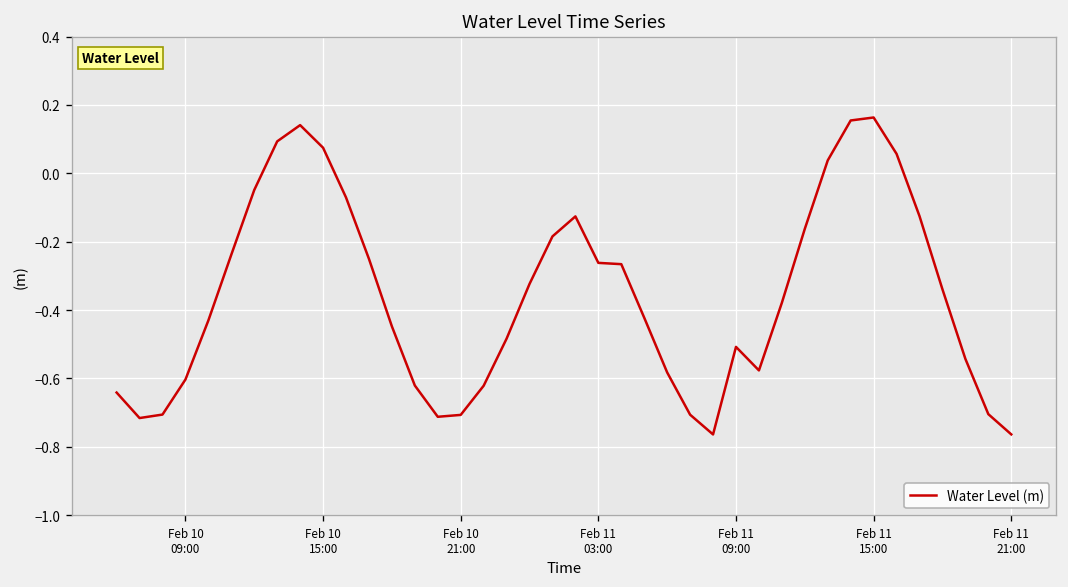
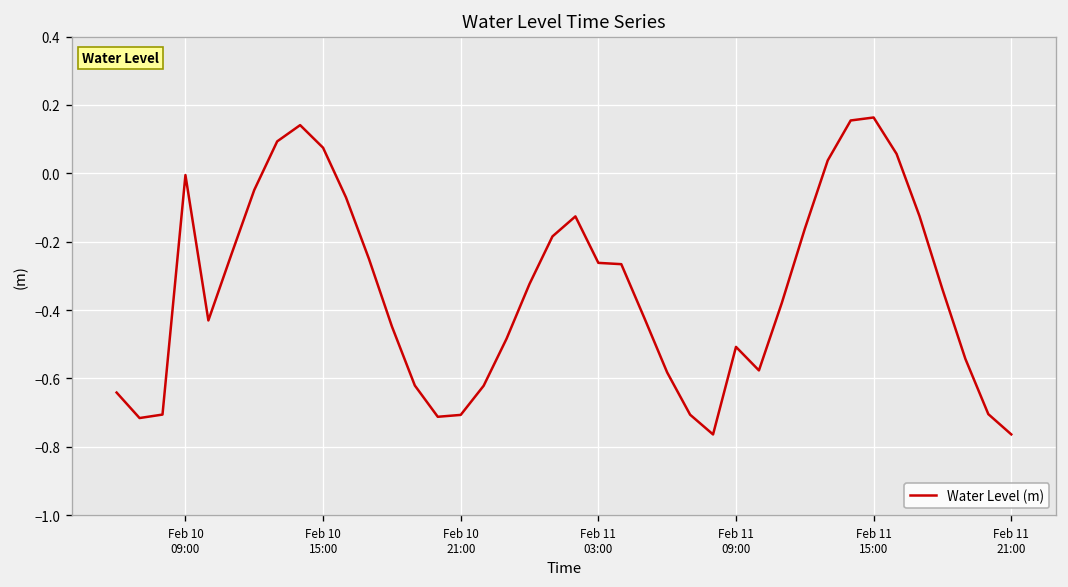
Feb 10 09:00: -0.60 -> -0.01
